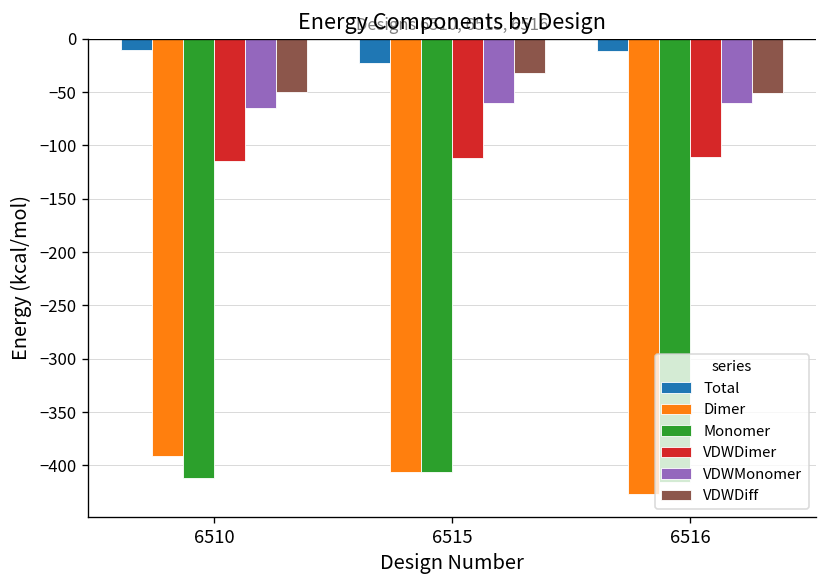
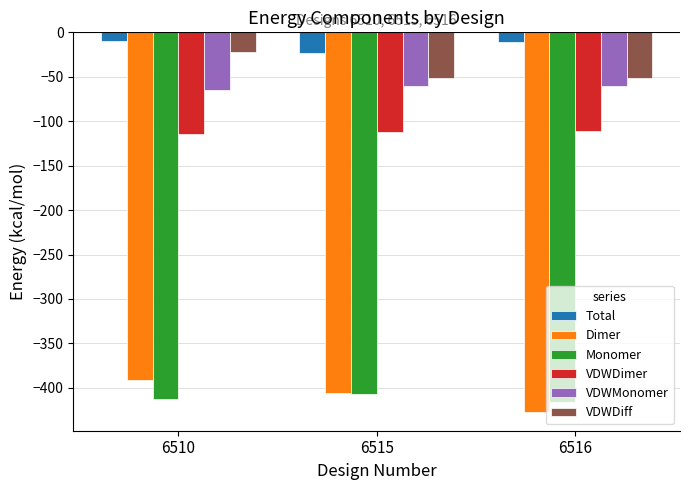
VDWDiff, 6510: -50 -> -20
VDWDiff, 6515: -30 -> -50
